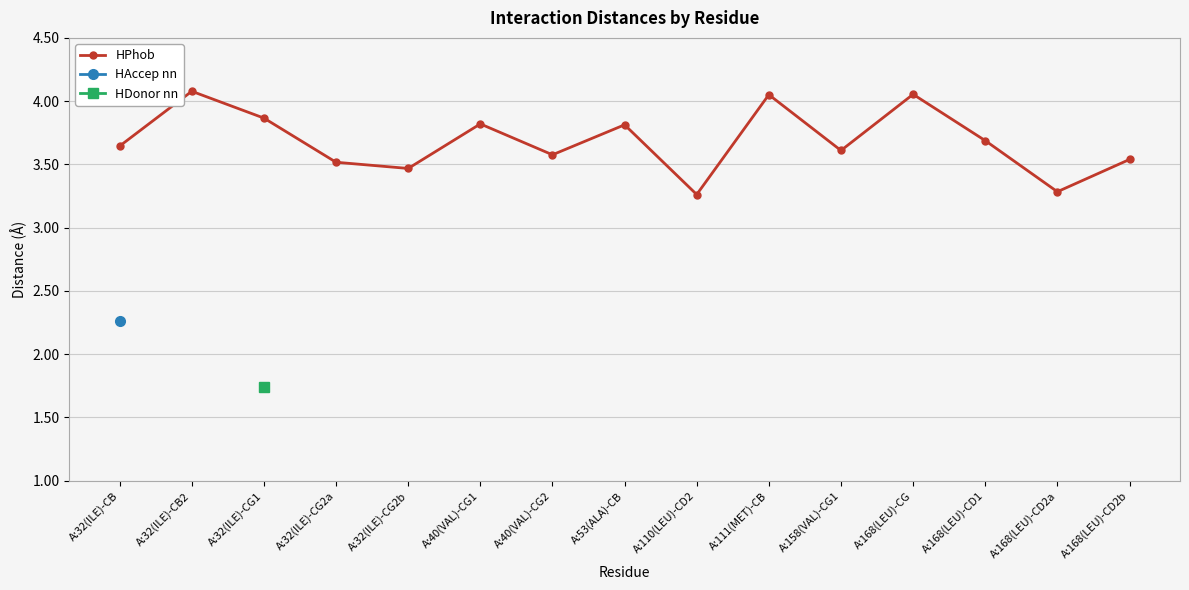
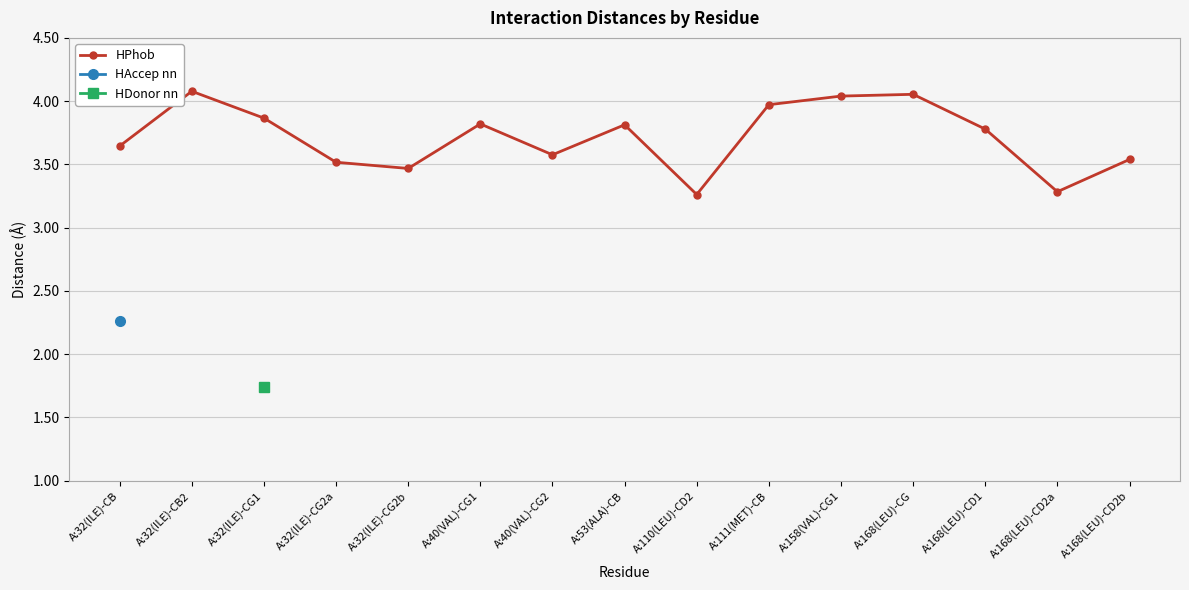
HPhob, A:111(MET)-CB: 4.05 -> 3.97
HPhob, A:158(VAL)-CG1: 3.61 -> 4.04
HPhob, A:168(LEU)-CD1: 3.69 -> 3.78
